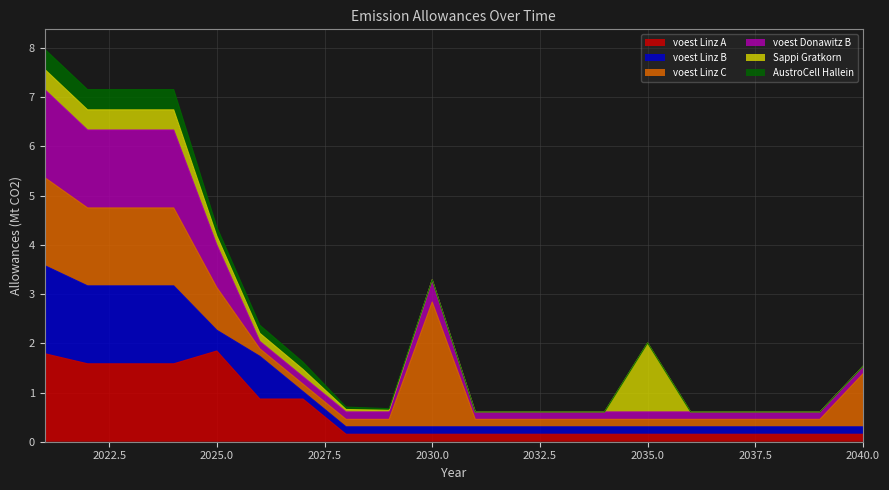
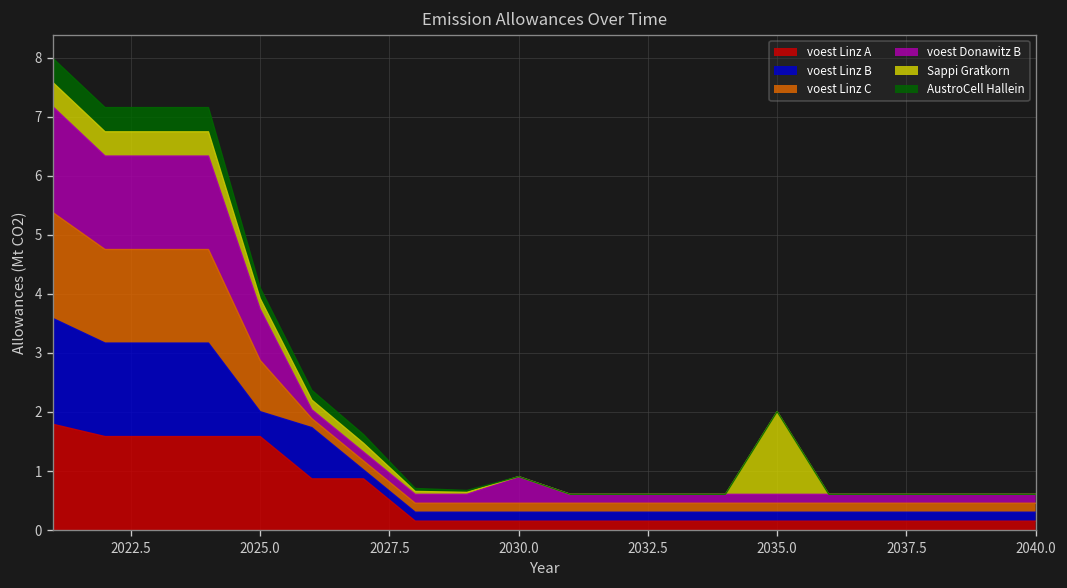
voest Linz A, 2025.0: 1.8 -> 1.6
voest Linz C, 2030.0: 2.5 -> 0.2
voest Linz C, 2040.0: 1.1 -> 0.2
